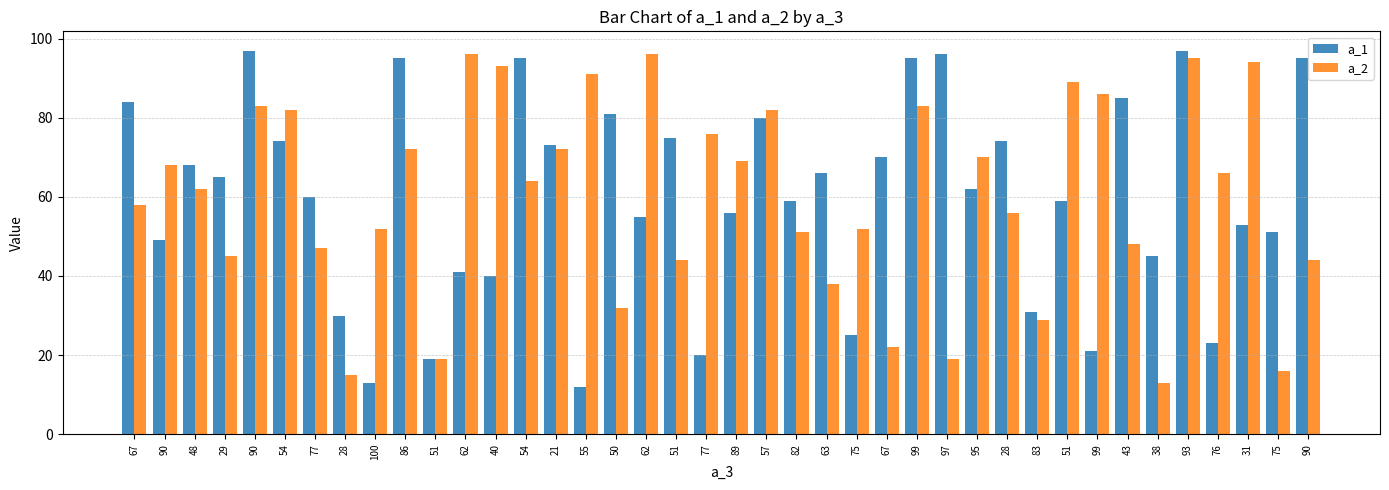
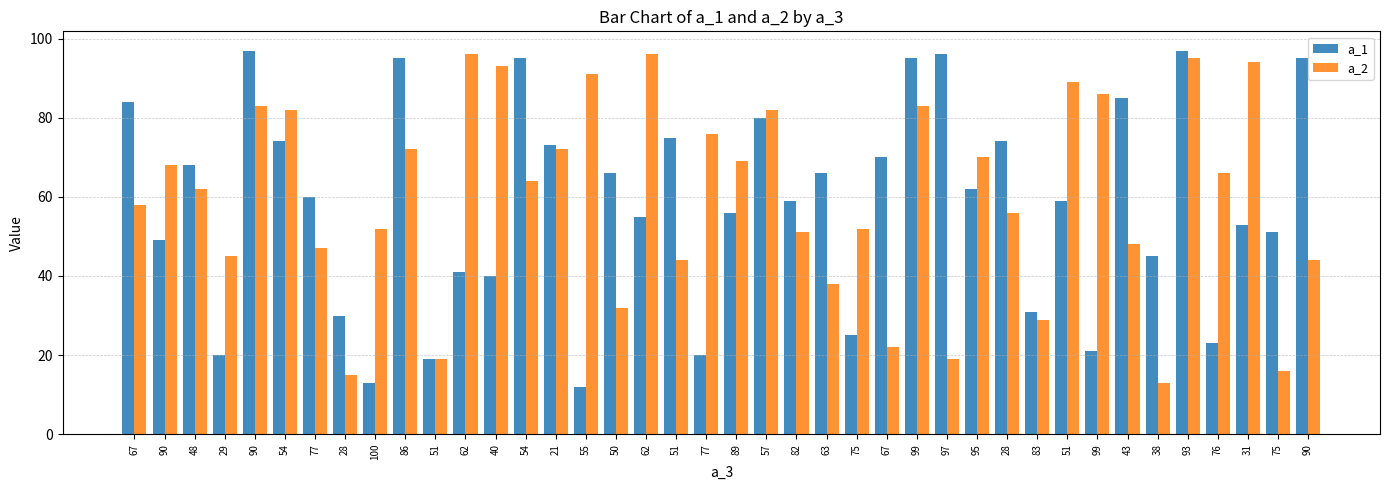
a_1, 29: 65 -> 20
a_1, 50: 81 -> 66
